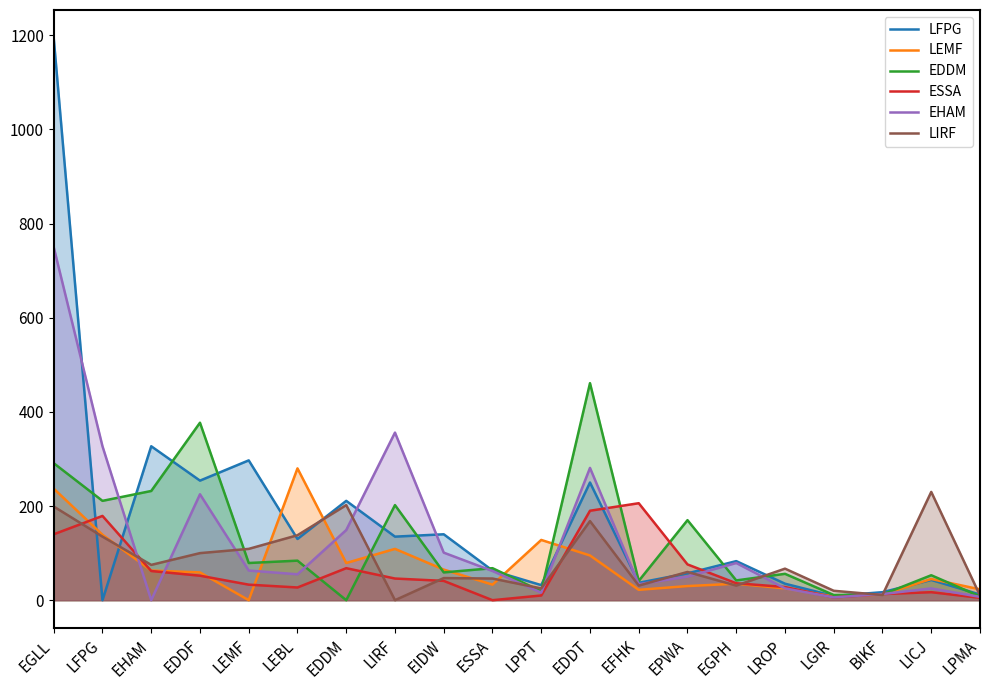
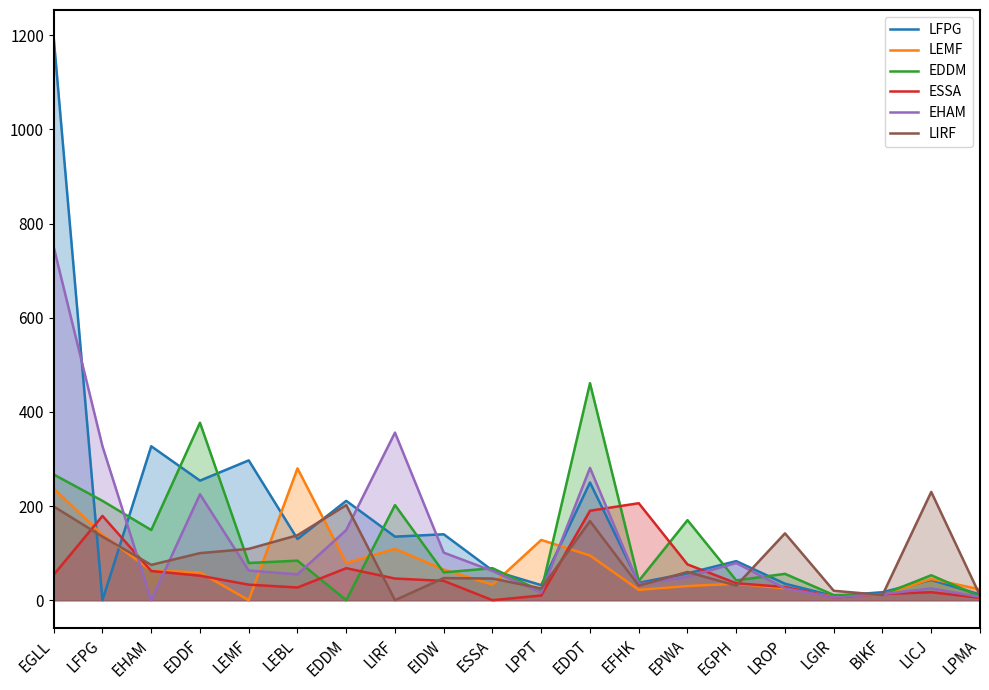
EDDM, EGLL: 290 -> 270
ESSA, EGLL: 140 -> 50
EDDM, EHAM: 230 -> 150
LIRF, LROP: 70 -> 140
